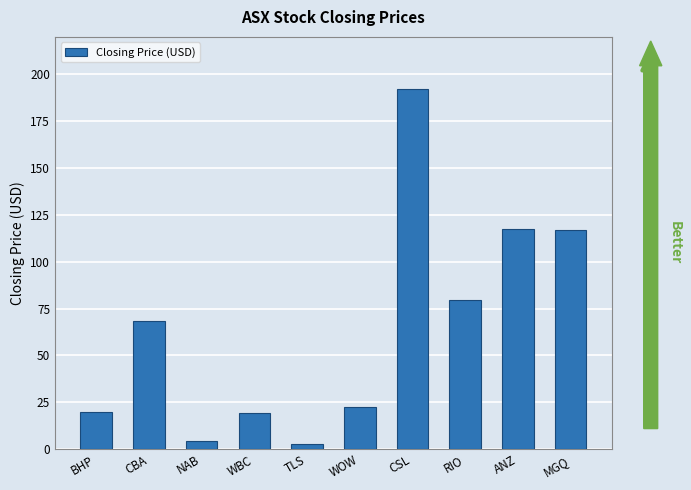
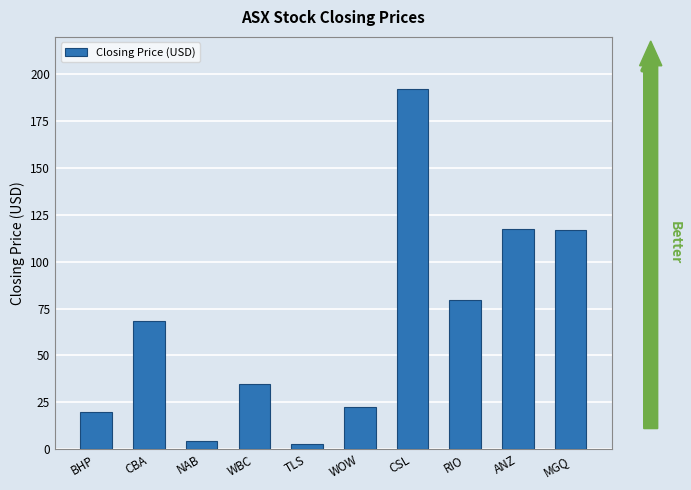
WBC: 19 -> 35
